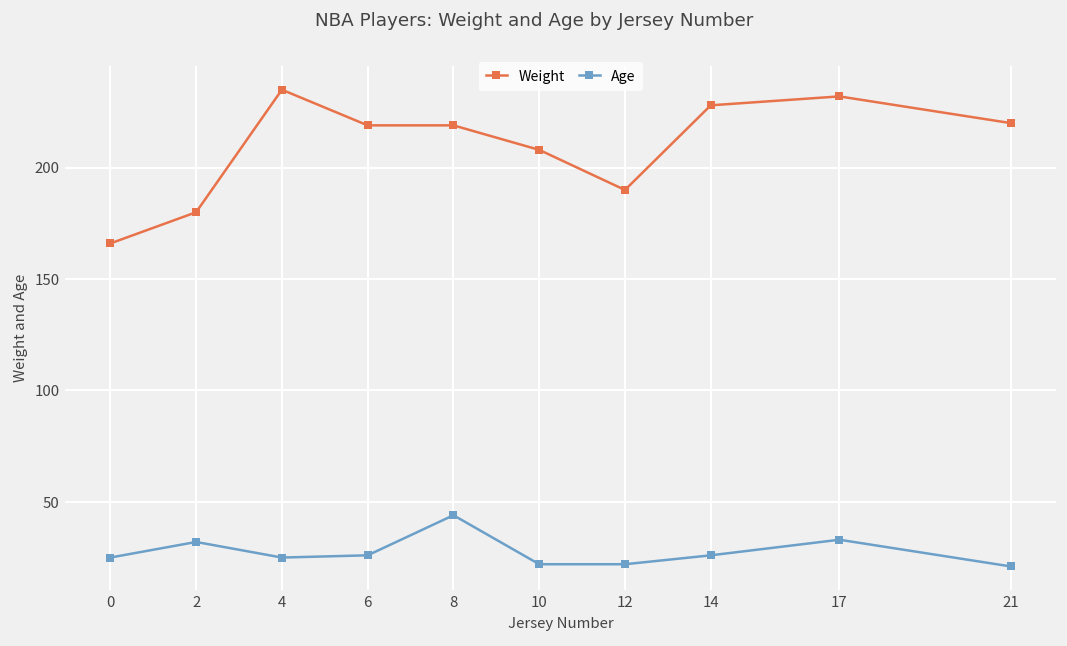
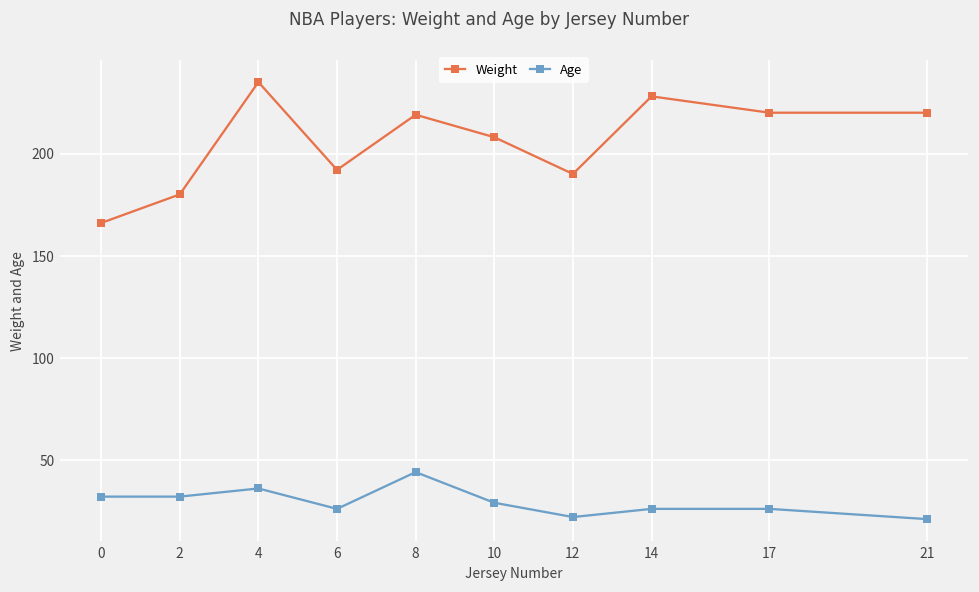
Age, 0: 25 -> 32
Age, 4: 25 -> 36
Weight, 6: 219 -> 192
Age, 10: 22 -> 29
Weight, 17: 232 -> 220
Age, 17: 33 -> 26
